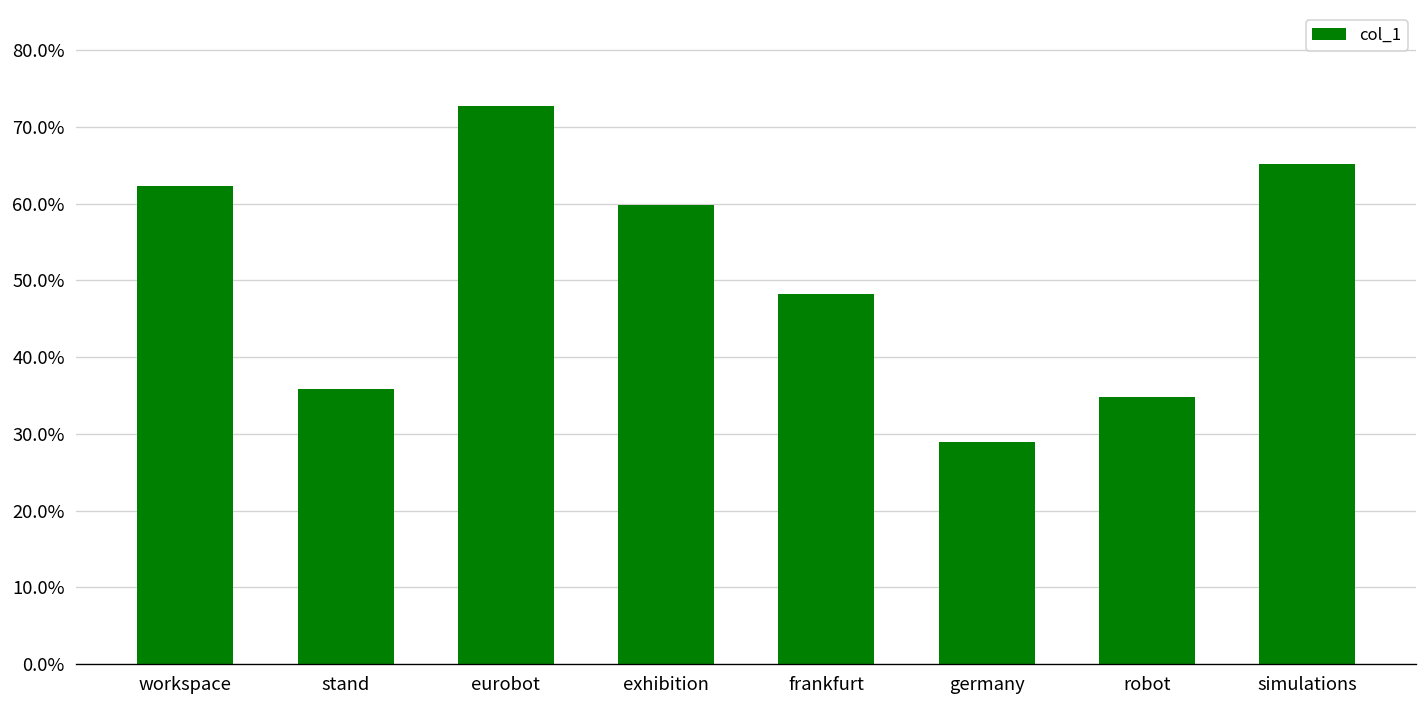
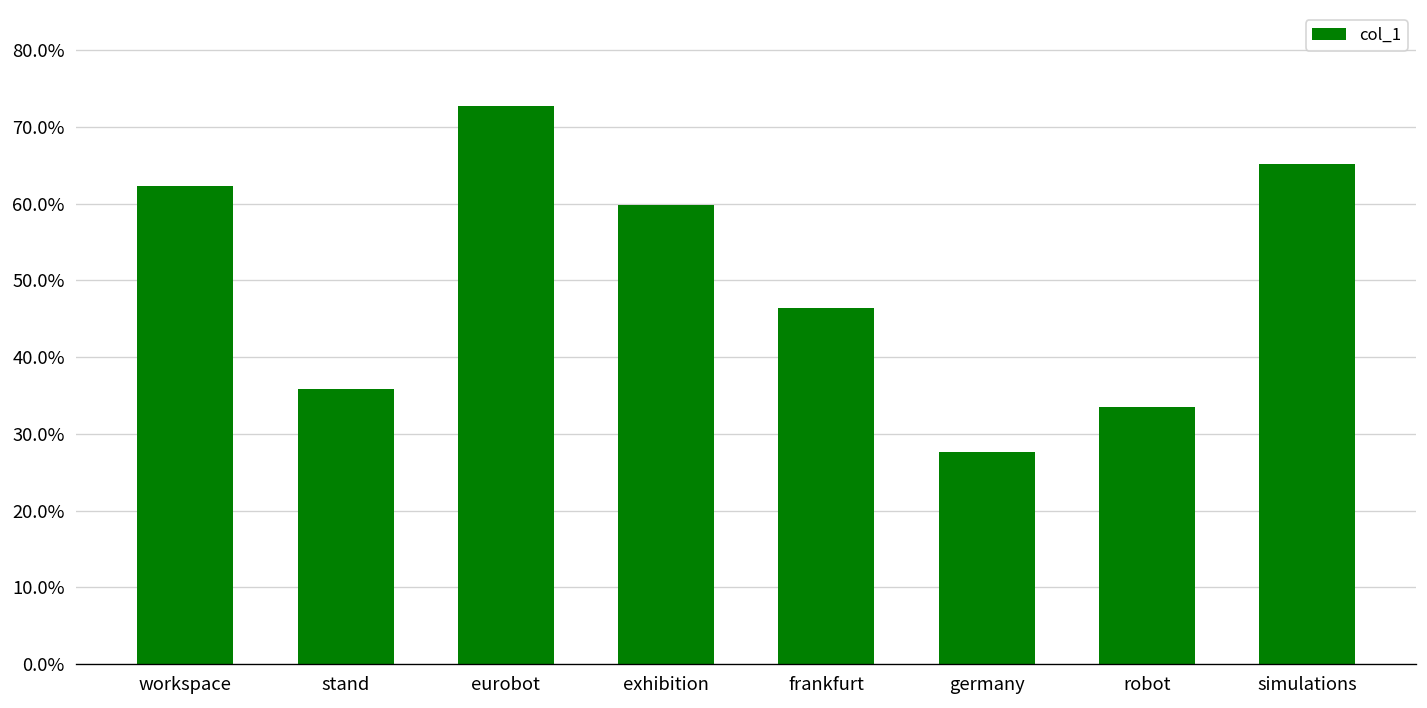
frankfurt: 48% -> 46%
germany: 29% -> 28%
robot: 35% -> 34%
